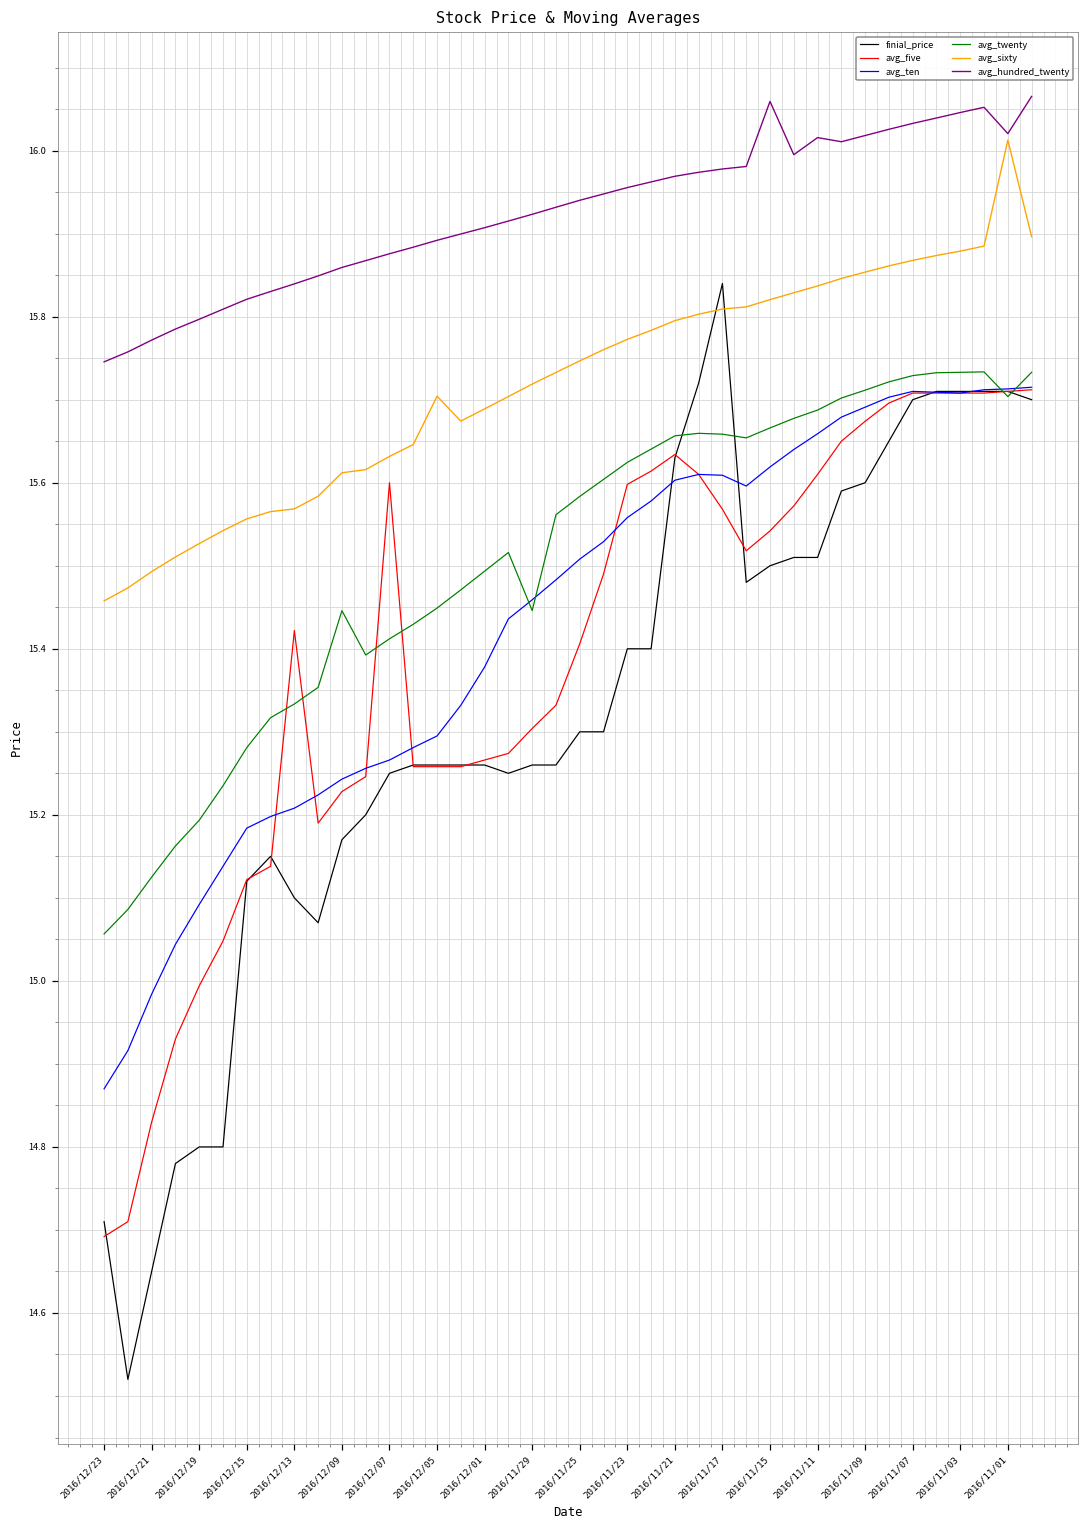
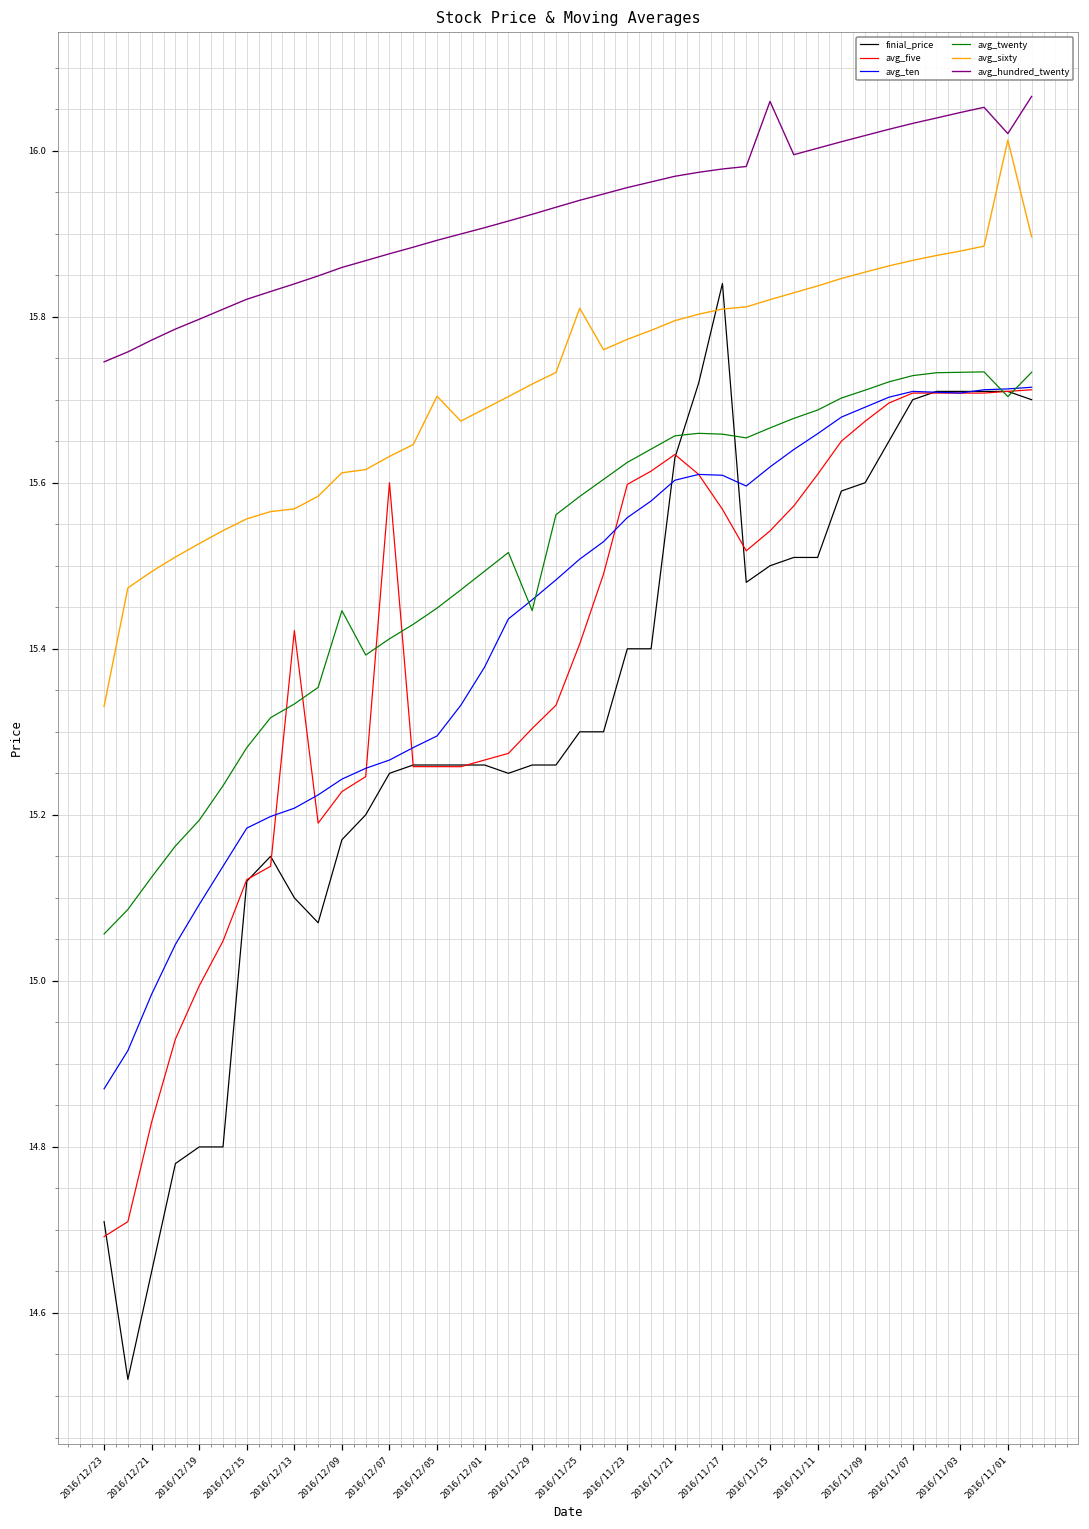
avg_sixty, 2016/12/23: 15.46 -> 15.33
avg_sixty, 2016/11/25: 15.75 -> 15.81
avg_hundred_twenty, 2016/11/11: 16.02 -> 16.00
